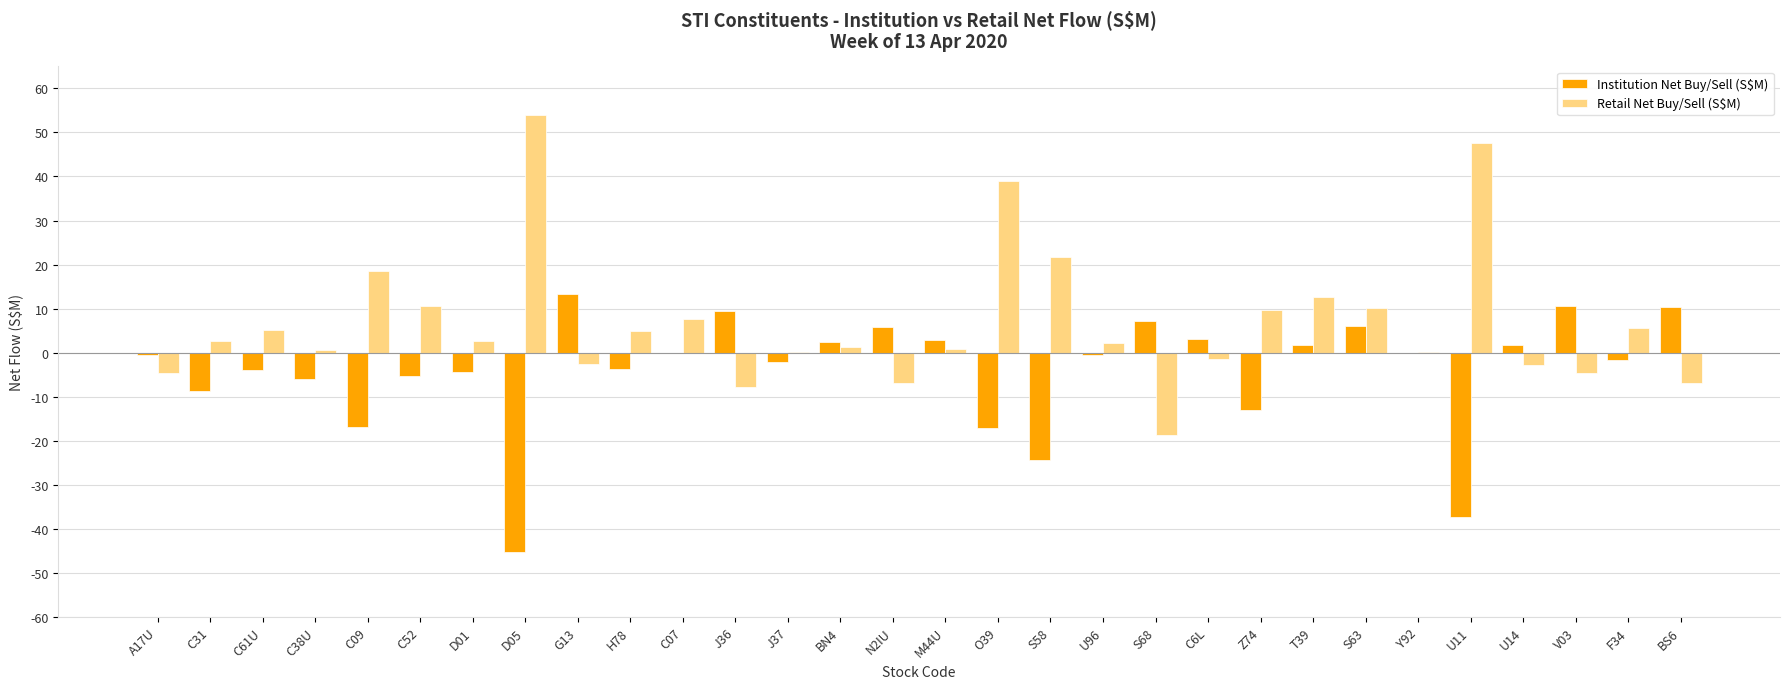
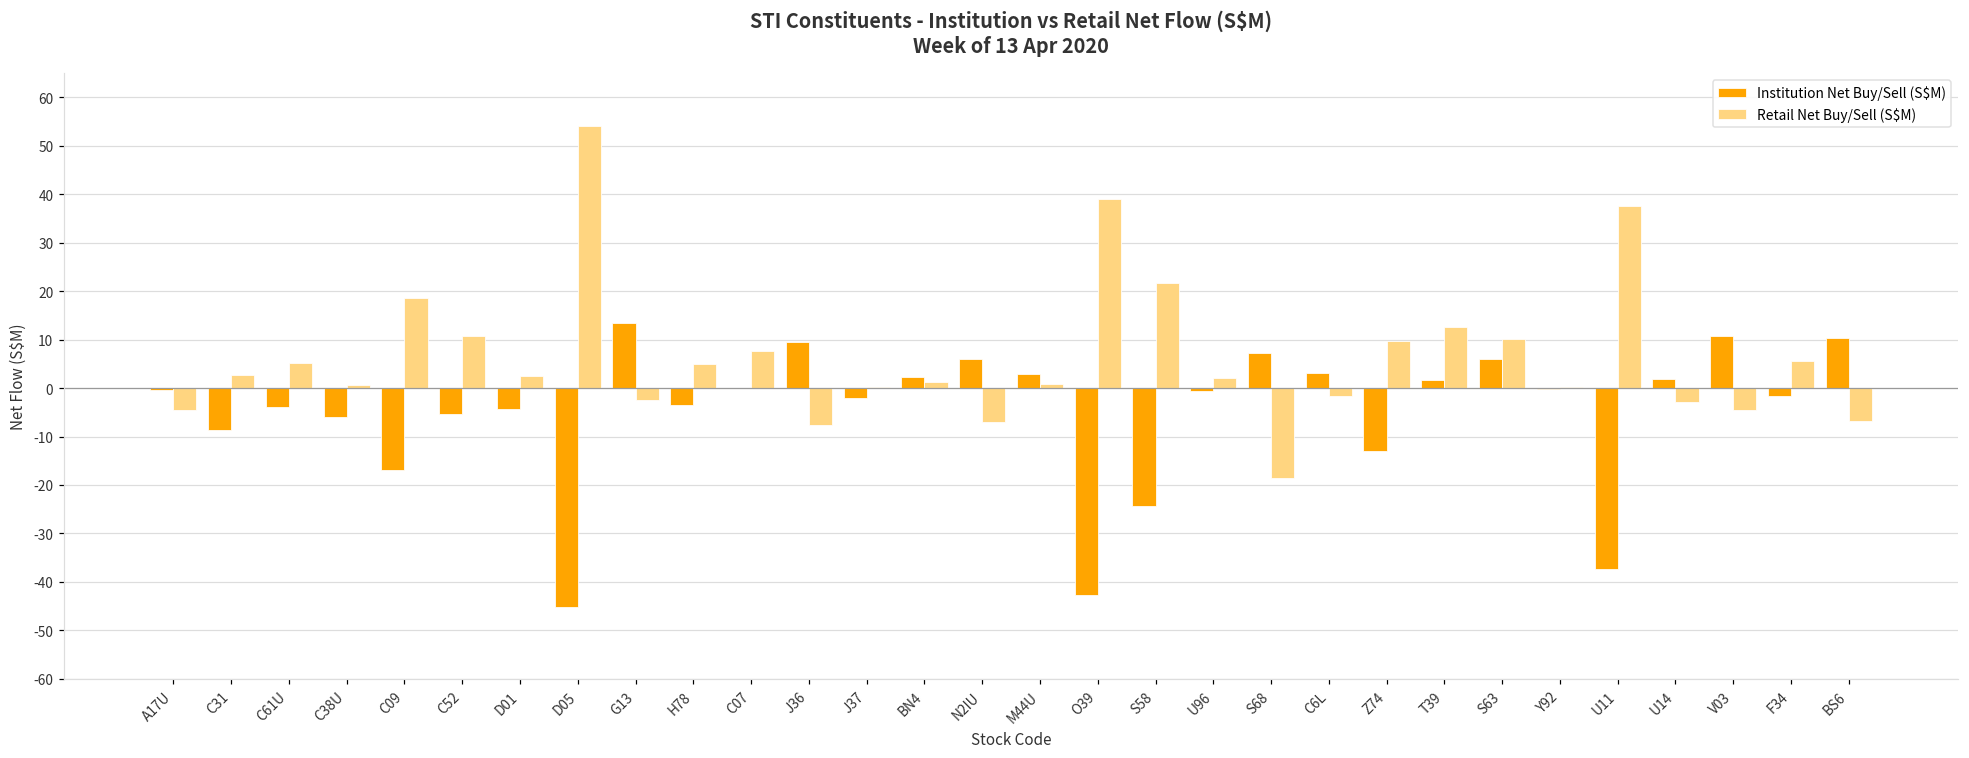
Institution Net Buy/Sell (S$M), O39: -17 -> -43
Retail Net Buy/Sell (S$M), U11: 48 -> 38
